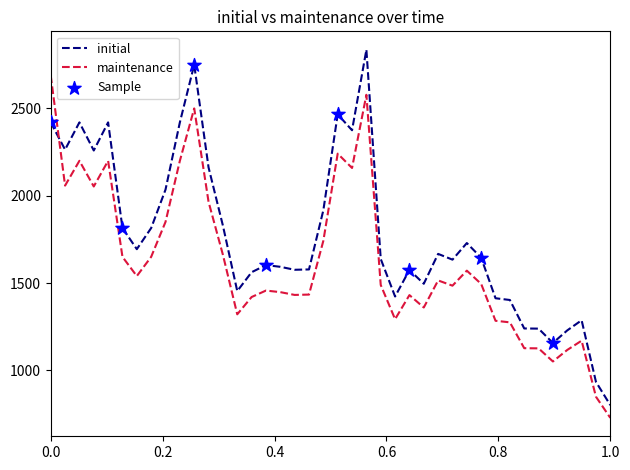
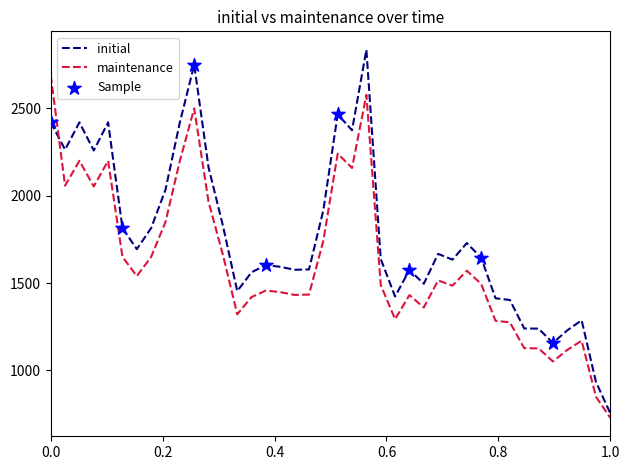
initial, 1.0: 800 -> 750
